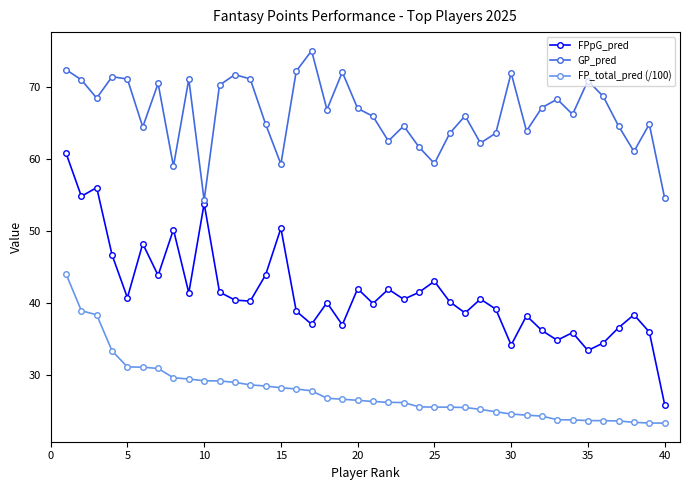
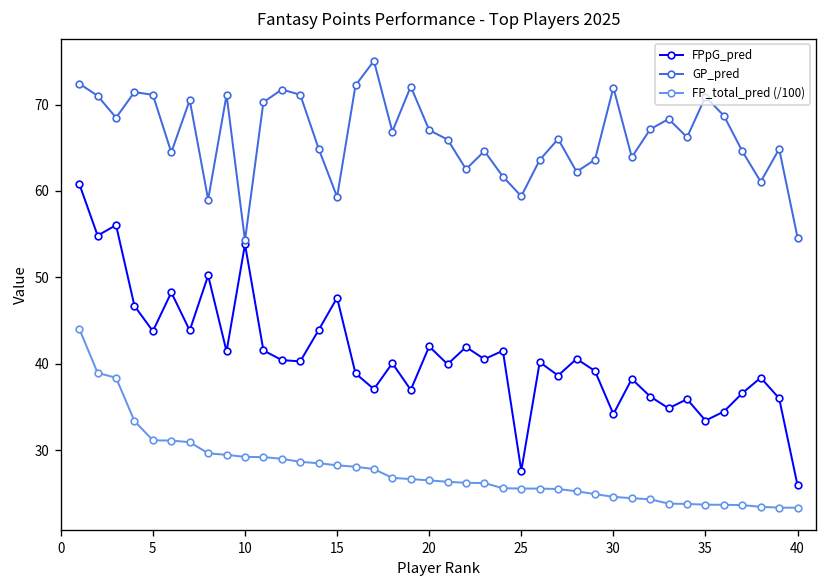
FPpG_pred, 5: 41 -> 44
FPpG_pred, 15: 50 -> 48
FPpG_pred, 25: 43 -> 28
